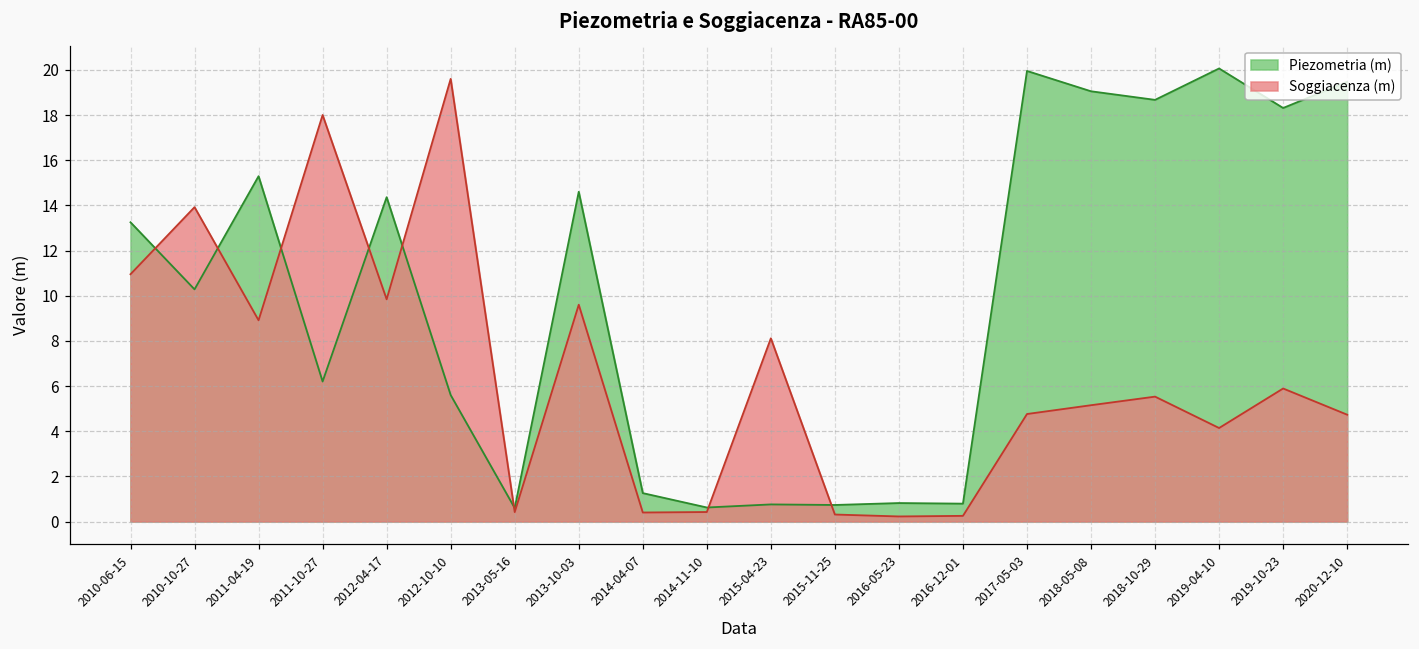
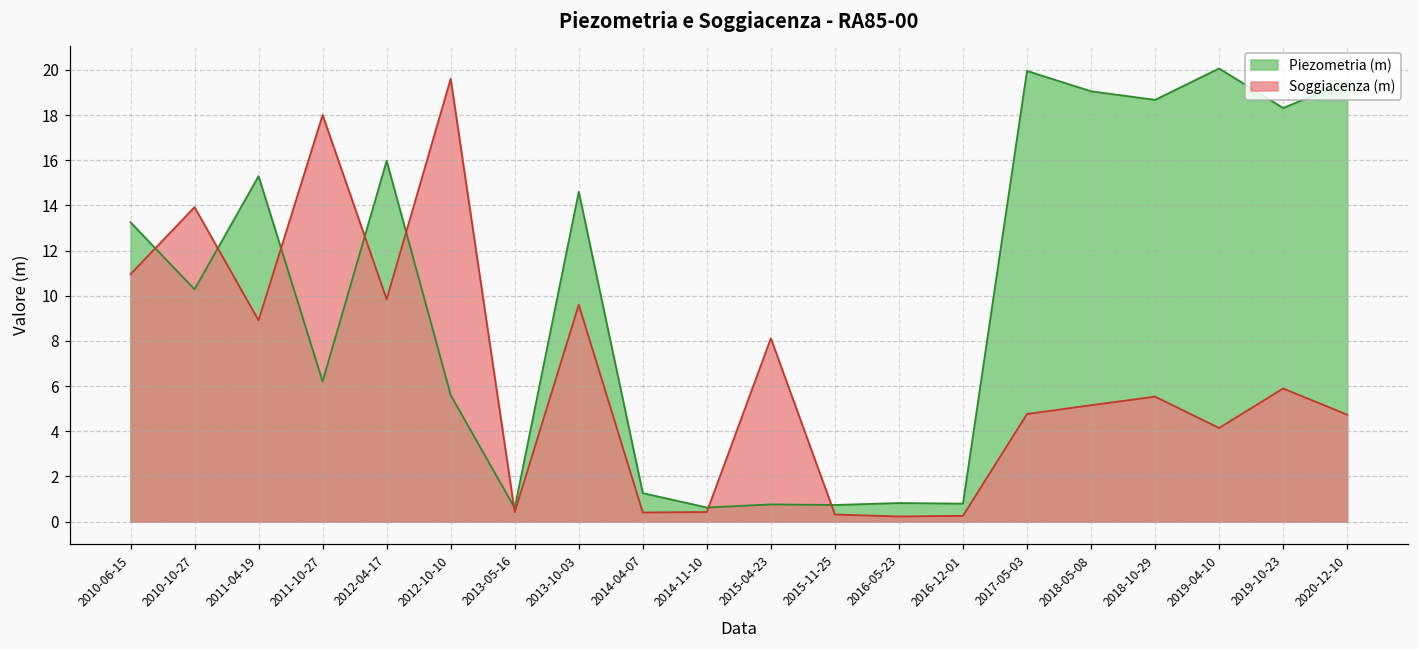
Piezometria (m), 2012-04-17: 14.4 -> 16.0
